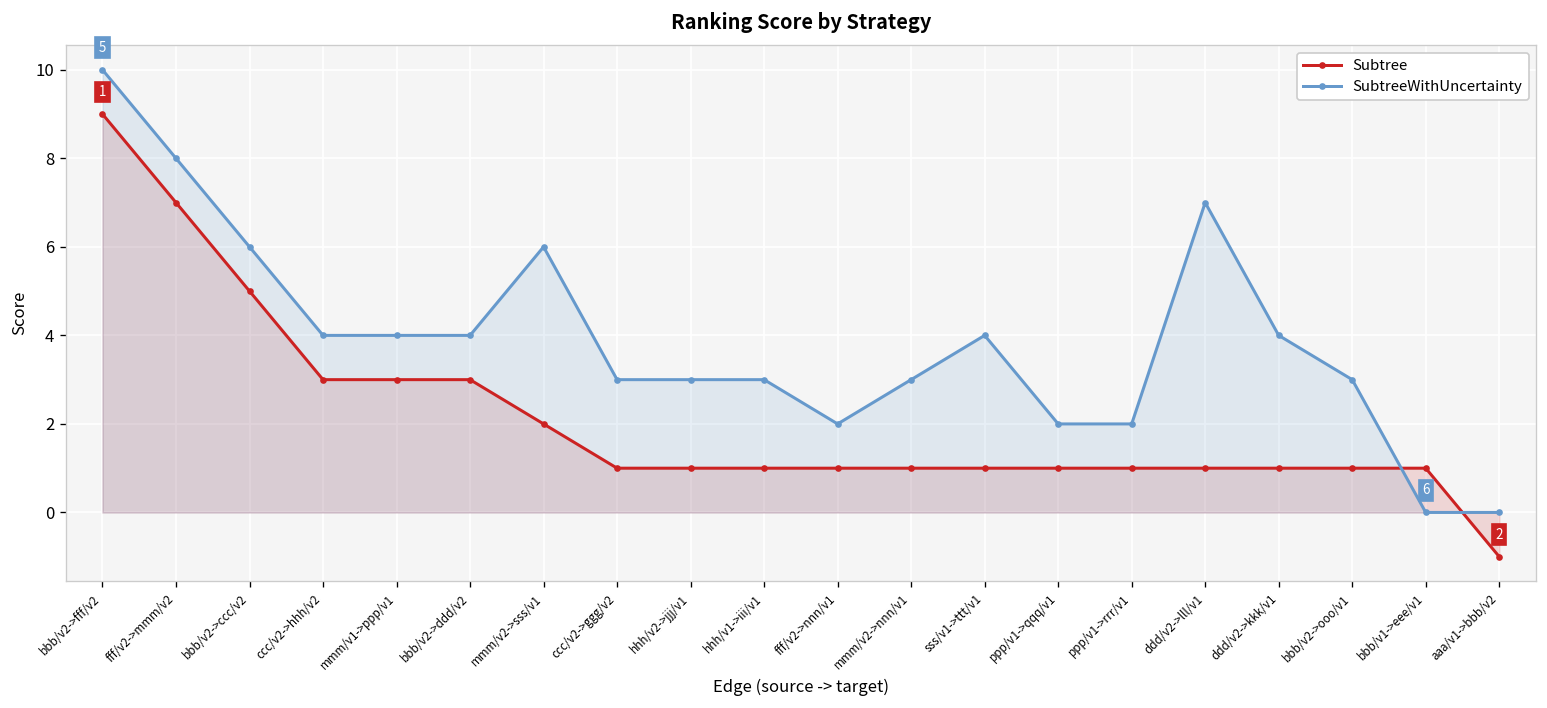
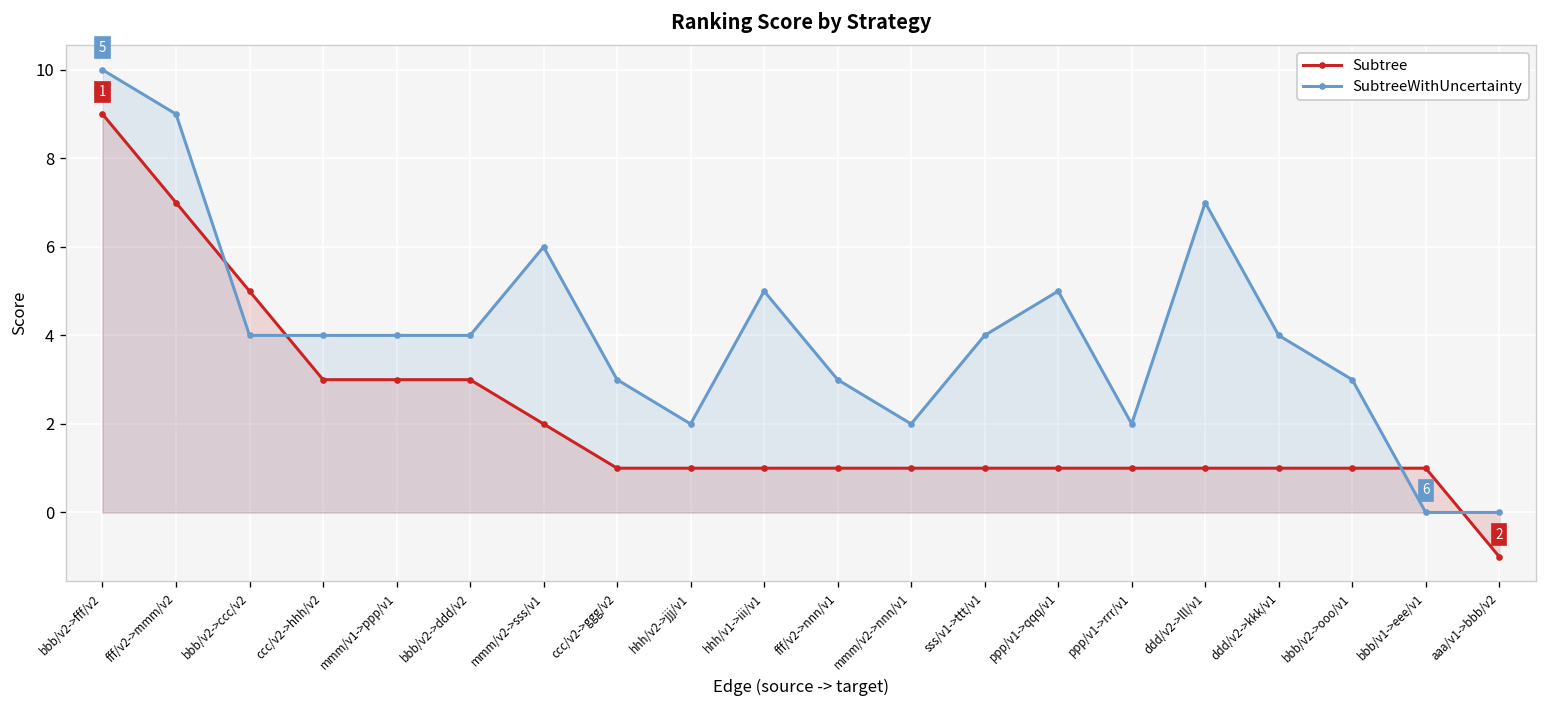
SubtreeWithUncertainty, fff/v2->mmm/v2: 8 -> 9
SubtreeWithUncertainty, bbb/v2->ccc/v2: 6 -> 4
SubtreeWithUncertainty, hhh/v2->jjj/v1: 3 -> 2
SubtreeWithUncertainty, hhh/v1->iii/v1: 3 -> 5
SubtreeWithUncertainty, fff/v2->nnn/v1: 2 -> 3
SubtreeWithUncertainty, mmm/v2->nnn/v1: 3 -> 2
SubtreeWithUncertainty, ppp/v1->qqq/v1: 2 -> 5
